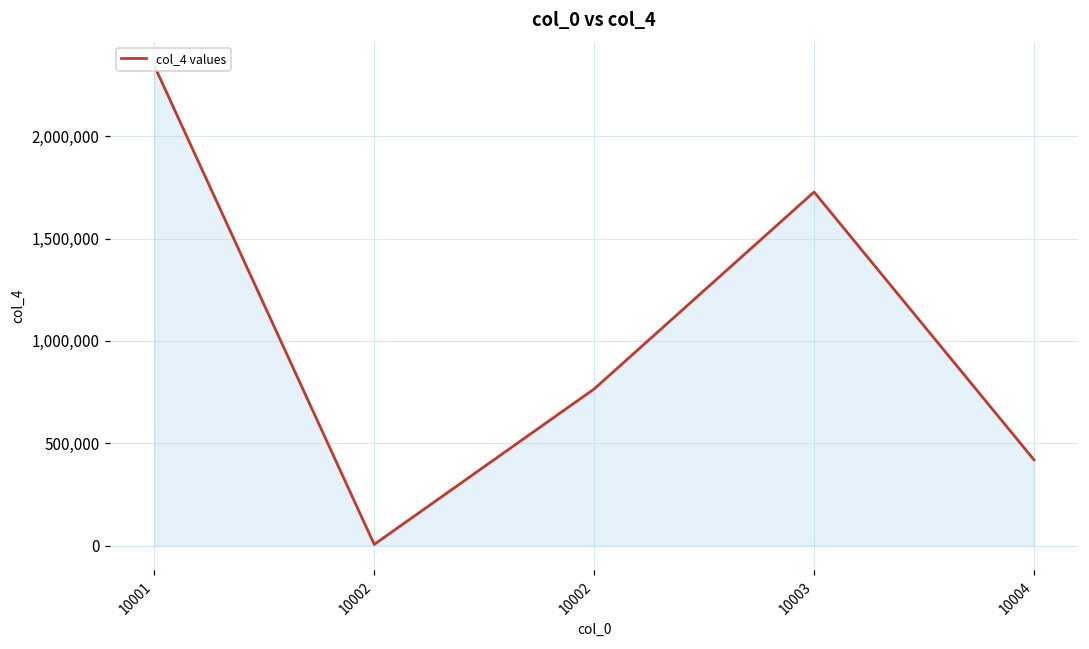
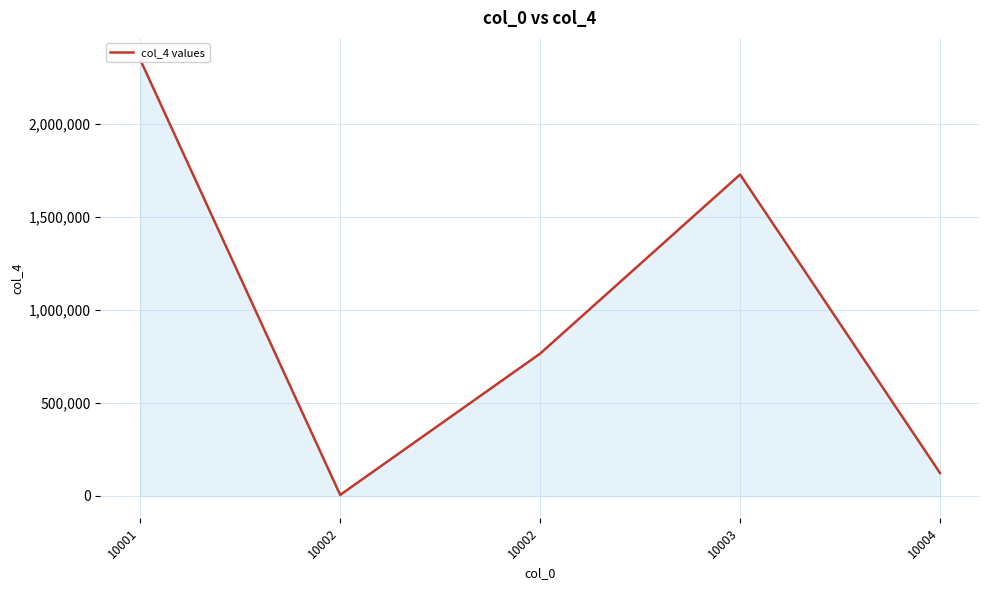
10004: 420,000 -> 120,000
